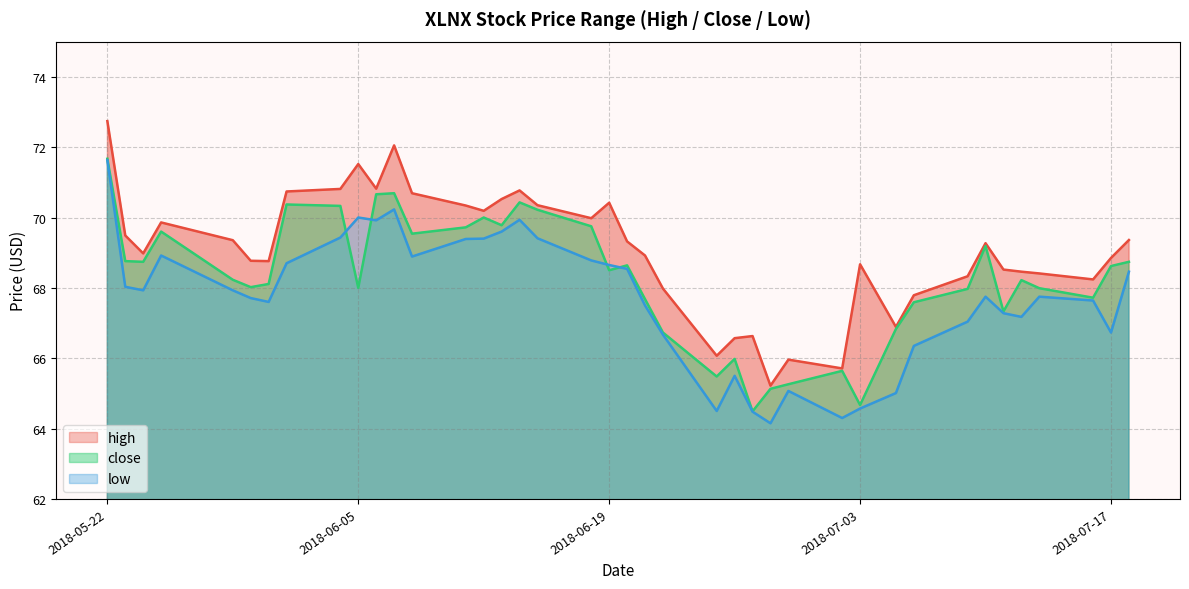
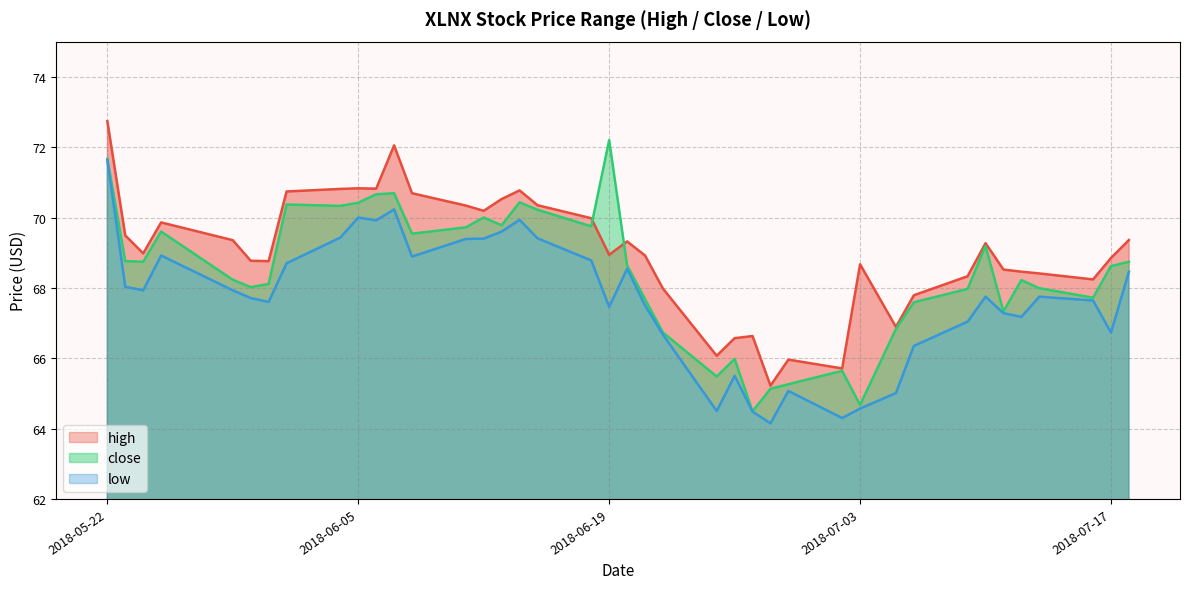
high, 2018-06-05: 71.5 -> 70.8
close, 2018-06-05: 68.0 -> 70.4
high, 2018-06-19: 70.4 -> 68.9
close, 2018-06-19: 68.5 -> 72.2
low, 2018-06-19: 68.7 -> 67.5
